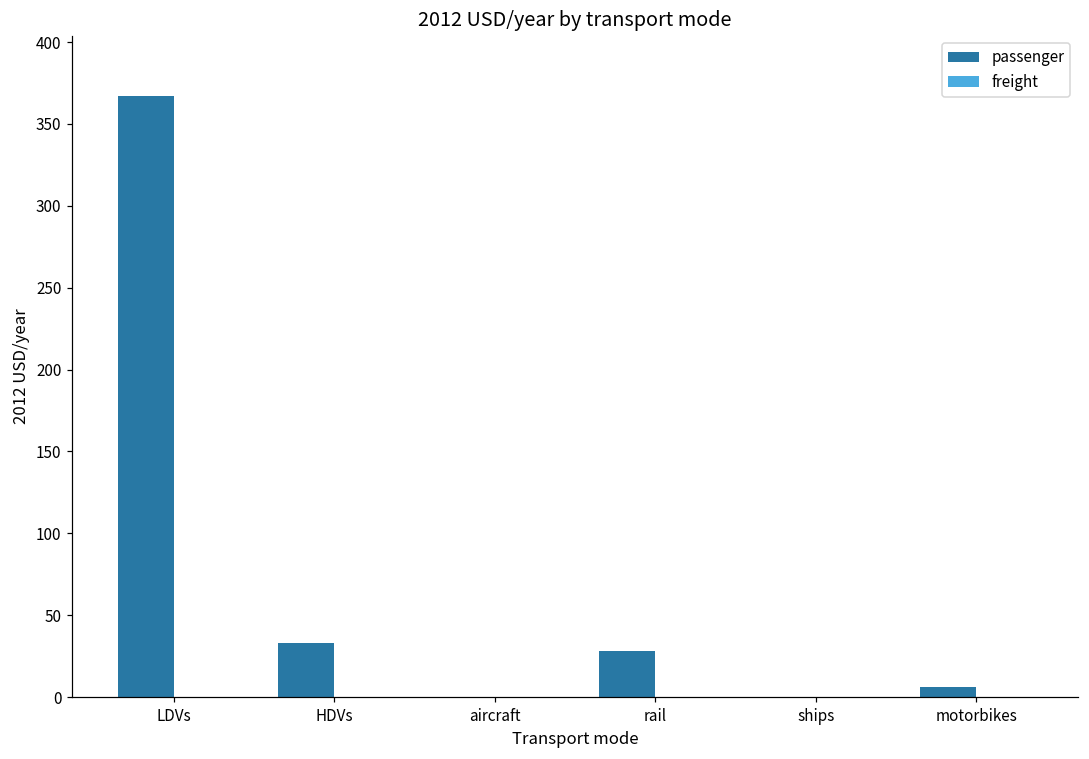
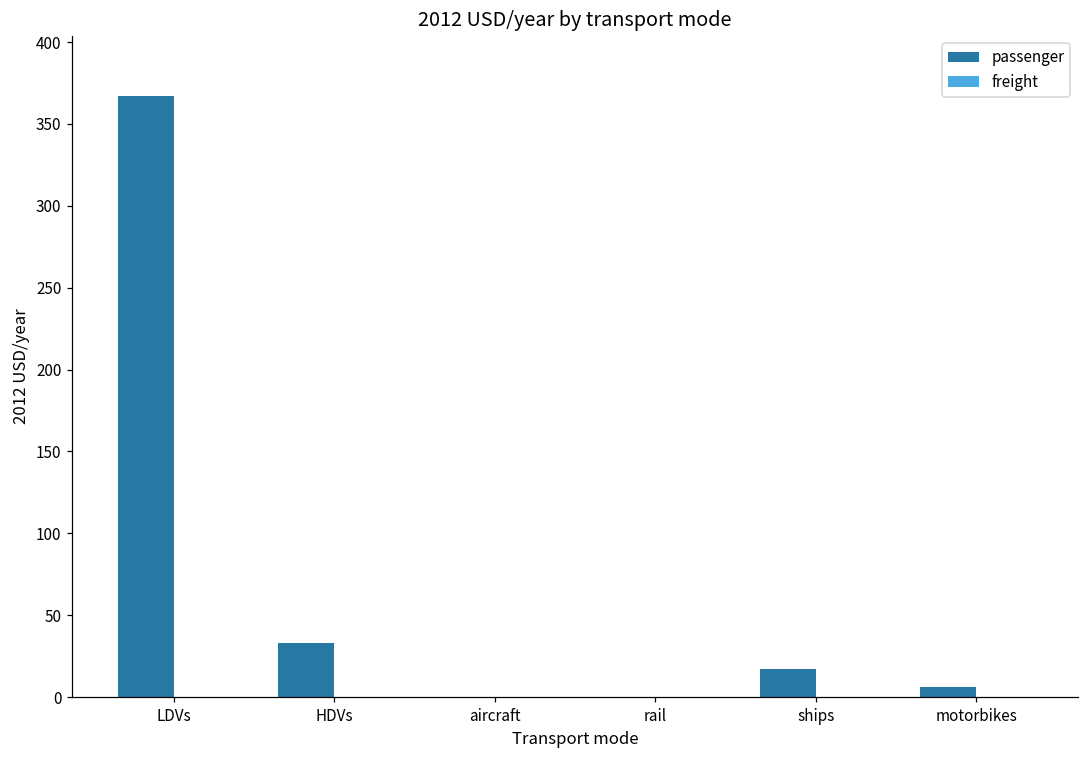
passenger, rail: 28 -> 0
passenger, ships: 0 -> 17
